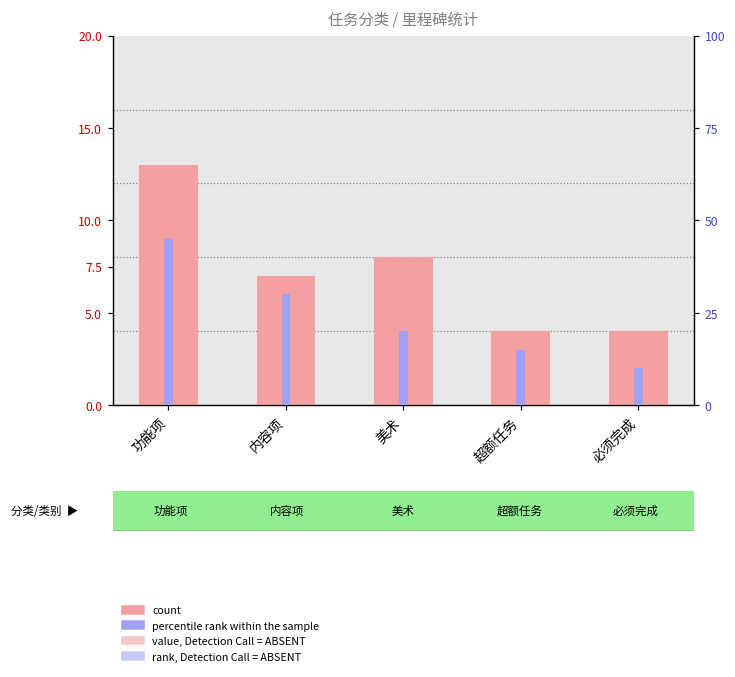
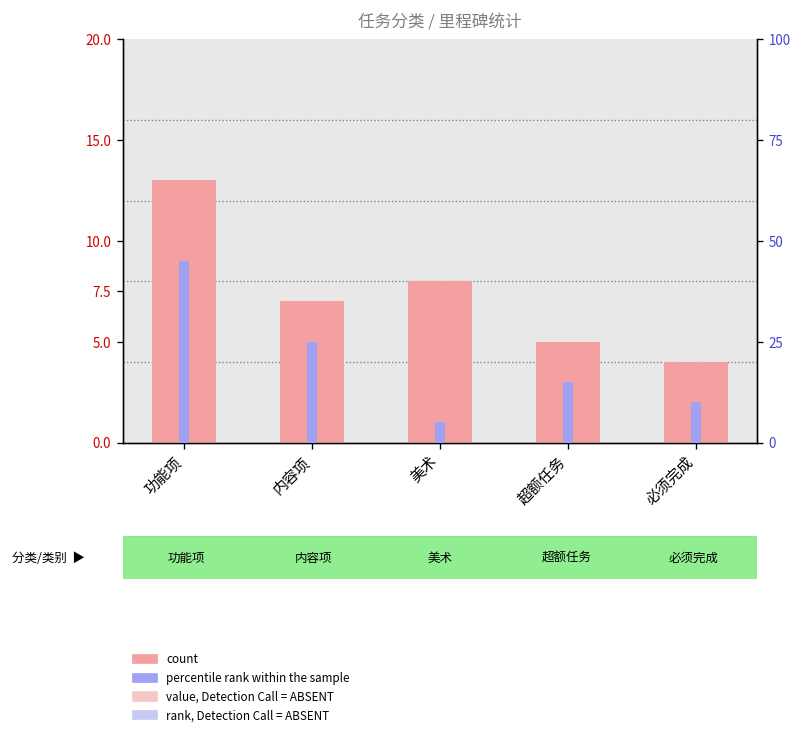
count, 超额任务: 4 -> 5
percentile rank within the sample, 内容项: 30 -> 25
percentile rank within the sample, 美术: 20 -> 5
